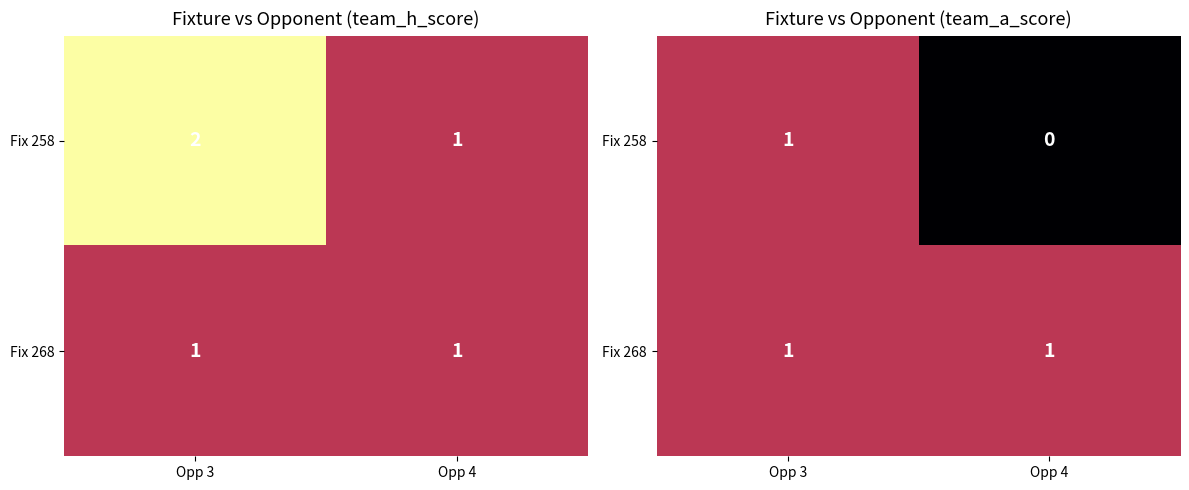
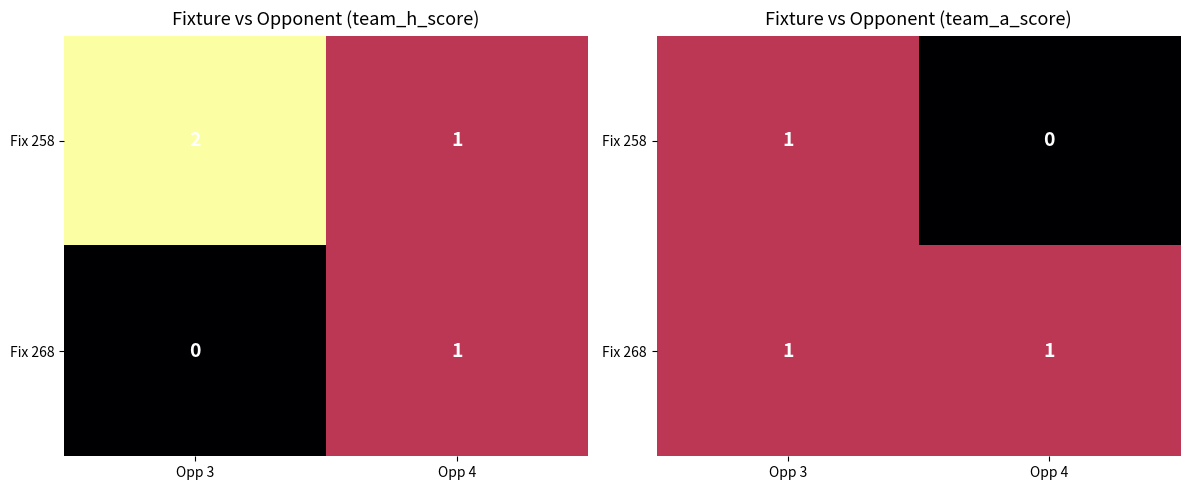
Fixture vs Opponent (team_h_score), Fix 268, Opp 3: 1 -> 0
